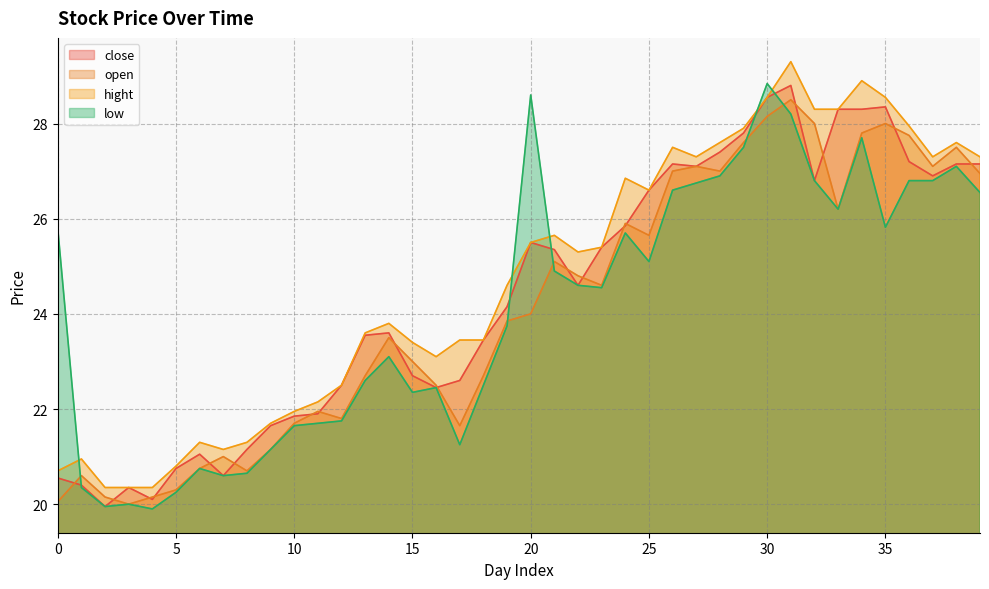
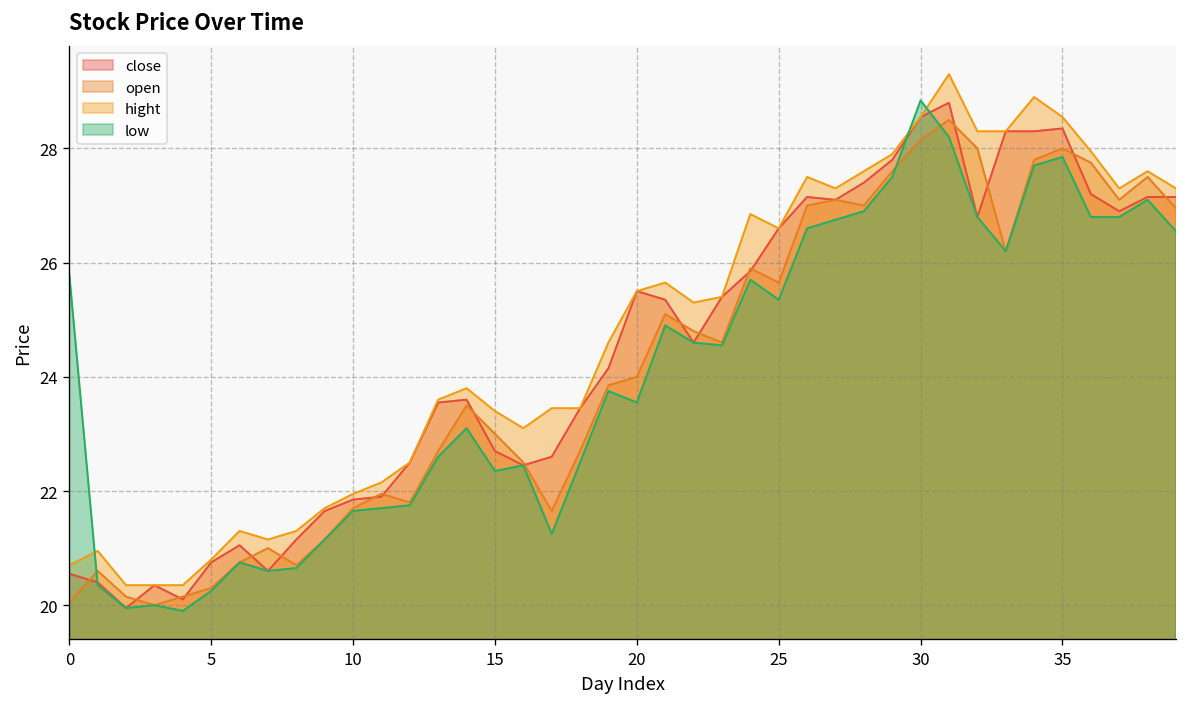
low, 20: 28.6 -> 23.6
low, 25: 25.1 -> 25.4
low, 35: 25.8 -> 27.9
